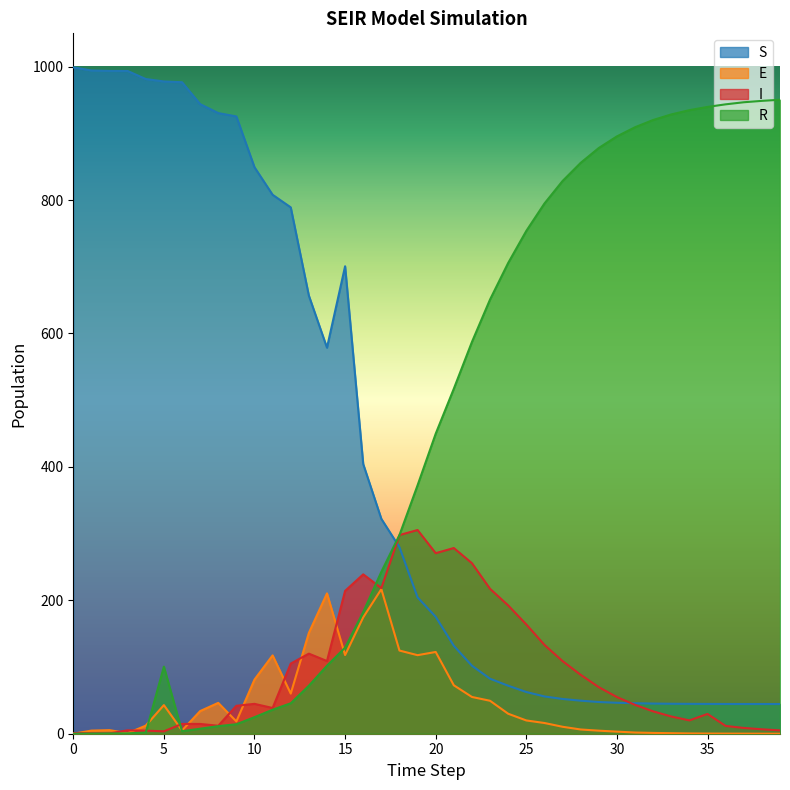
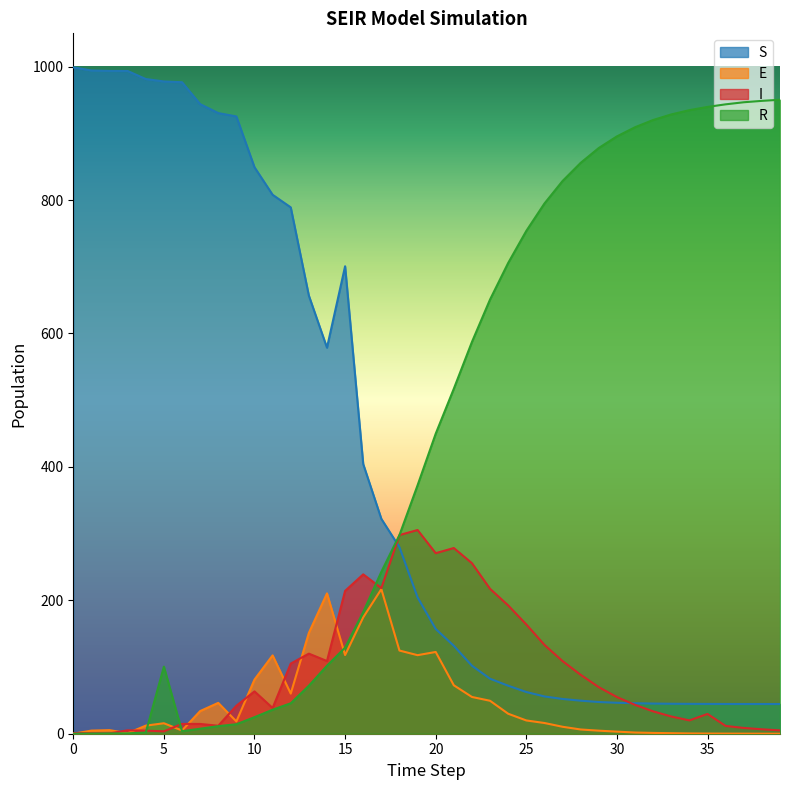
E, 5: 40 -> 20
I, 10: 40 -> 60
S, 20: 180 -> 160
